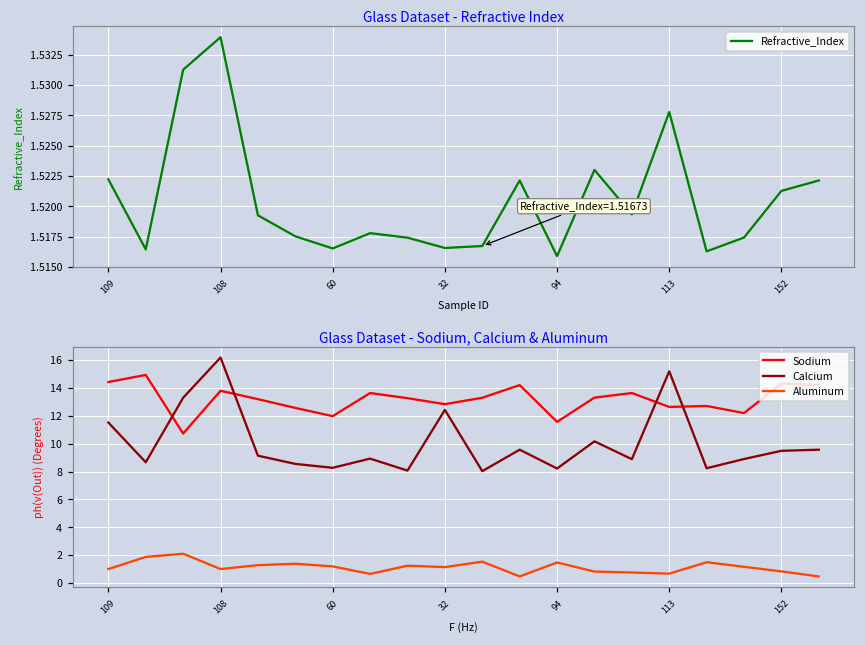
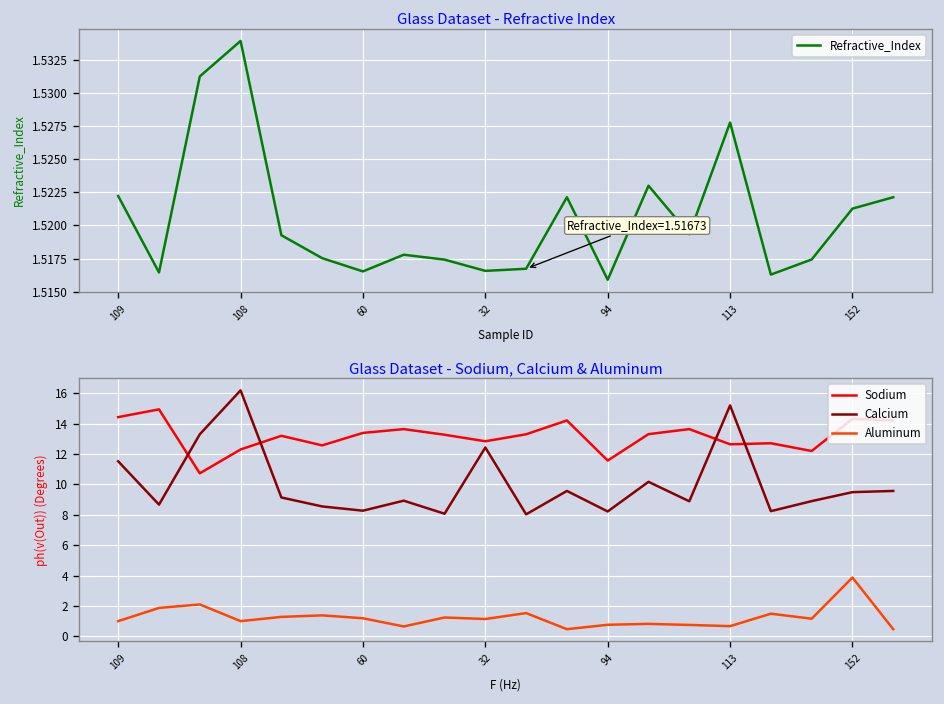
Glass Dataset - Sodium, Calcium & Aluminum, Sodium, 108: 13.8 -> 12.3
Glass Dataset - Sodium, Calcium & Aluminum, Sodium, 60: 12.0 -> 13.4
Glass Dataset - Sodium, Calcium & Aluminum, Aluminum, 94: 1.5 -> 0.8
Glass Dataset - Sodium, Calcium & Aluminum, Aluminum, 152: 0.8 -> 3.9
